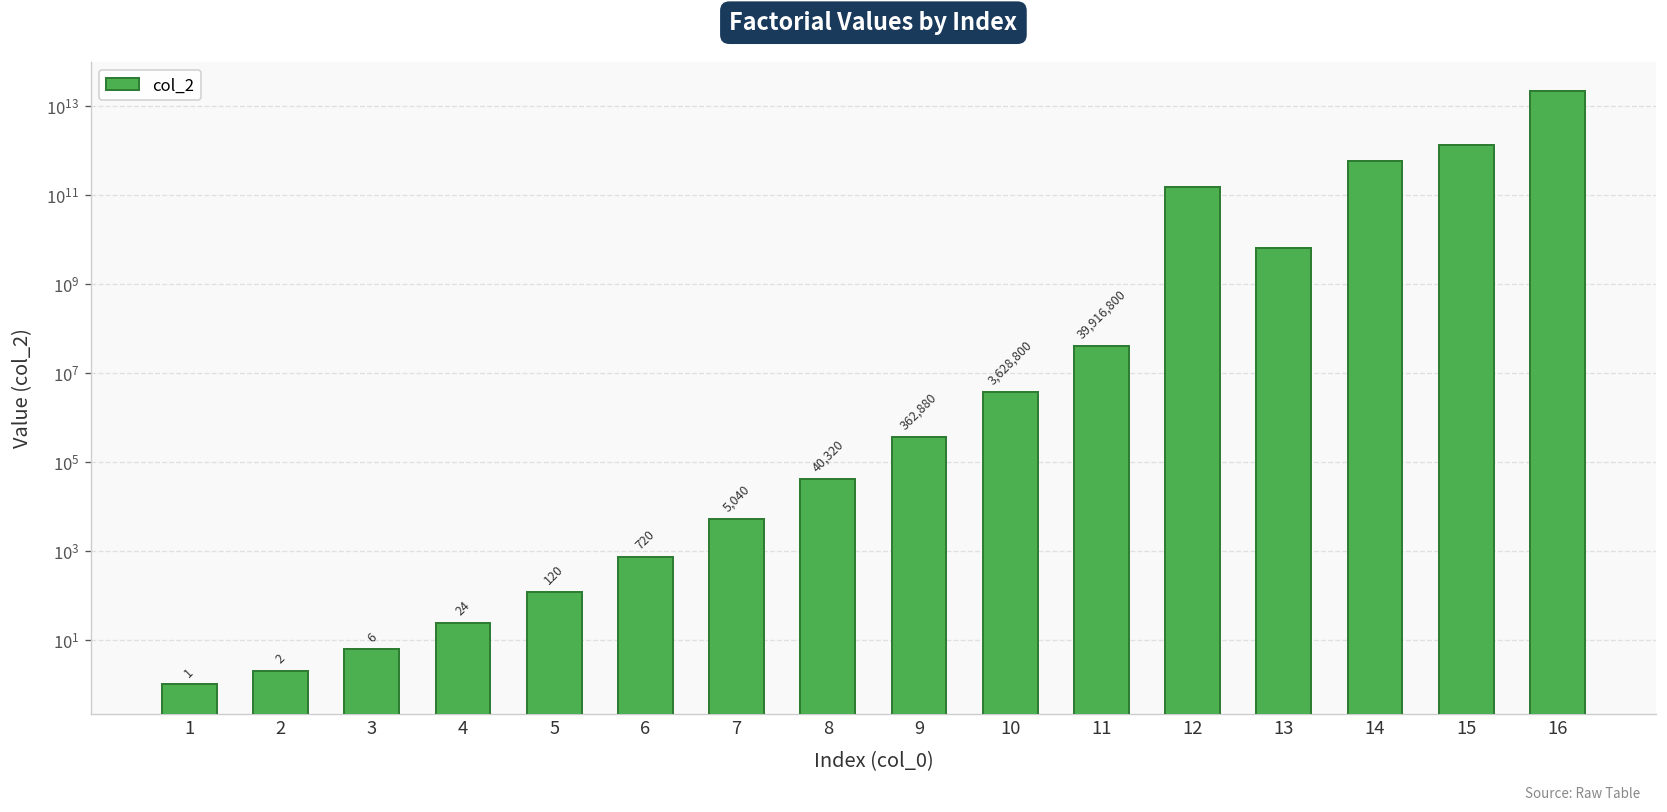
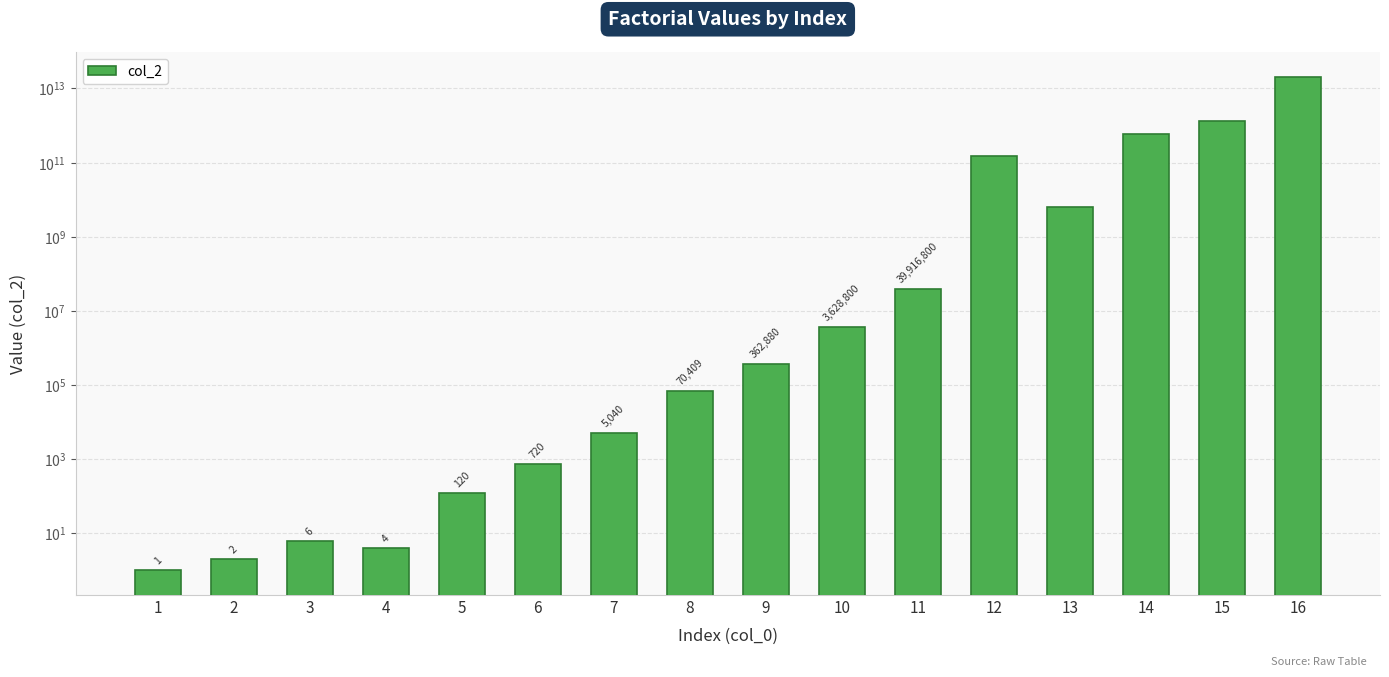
4: 24 -> 4
8: 40,320 -> 70,409
